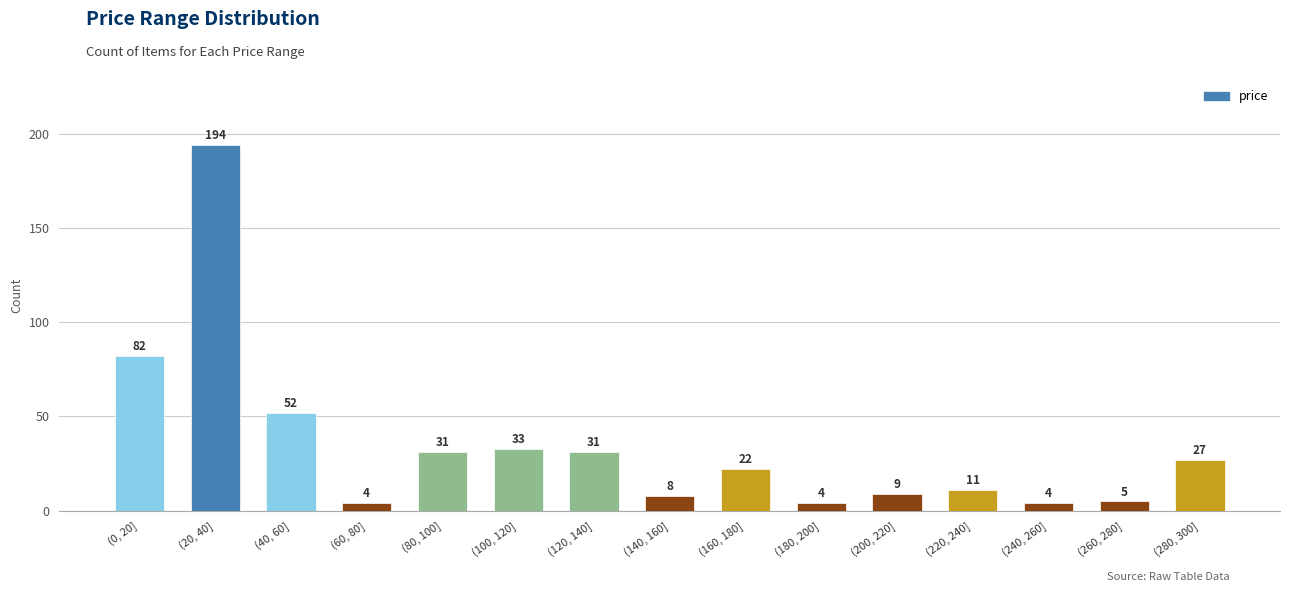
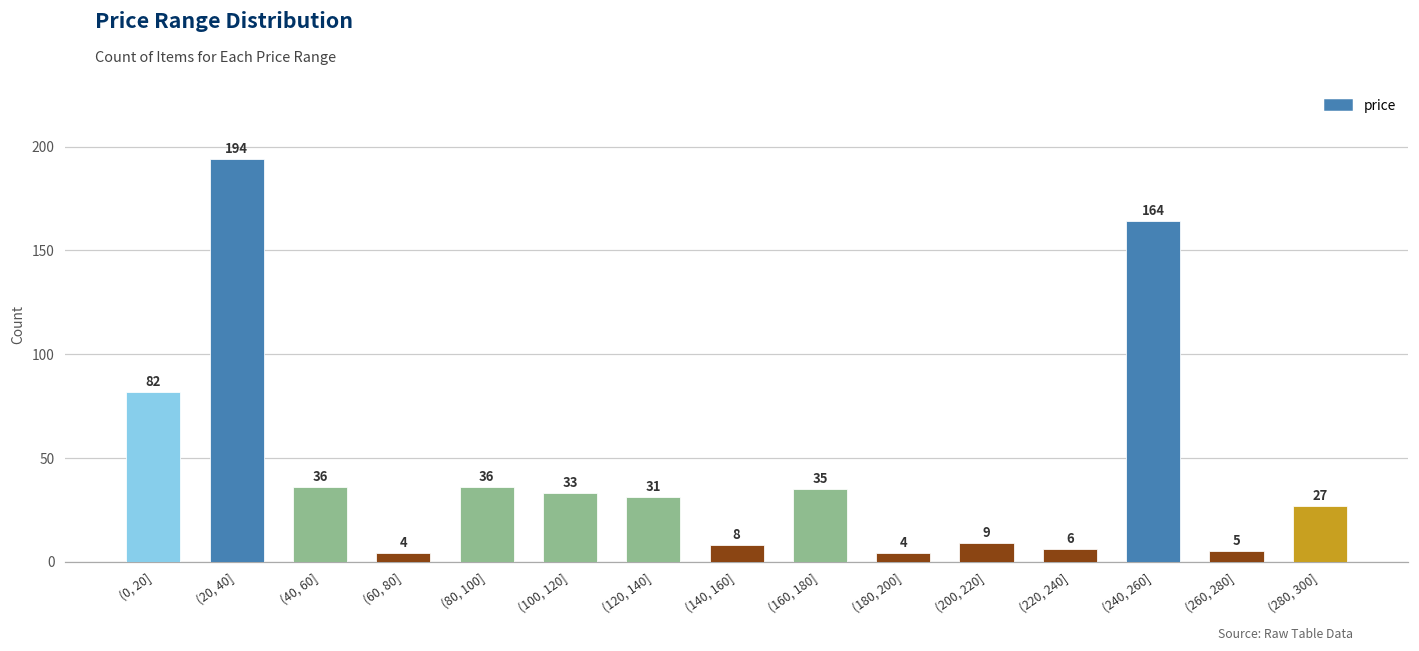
(40, 60]: 52 -> 36
(80, 100]: 31 -> 36
(160, 180]: 22 -> 35
(220, 240]: 11 -> 6
(240, 260]: 4 -> 164
